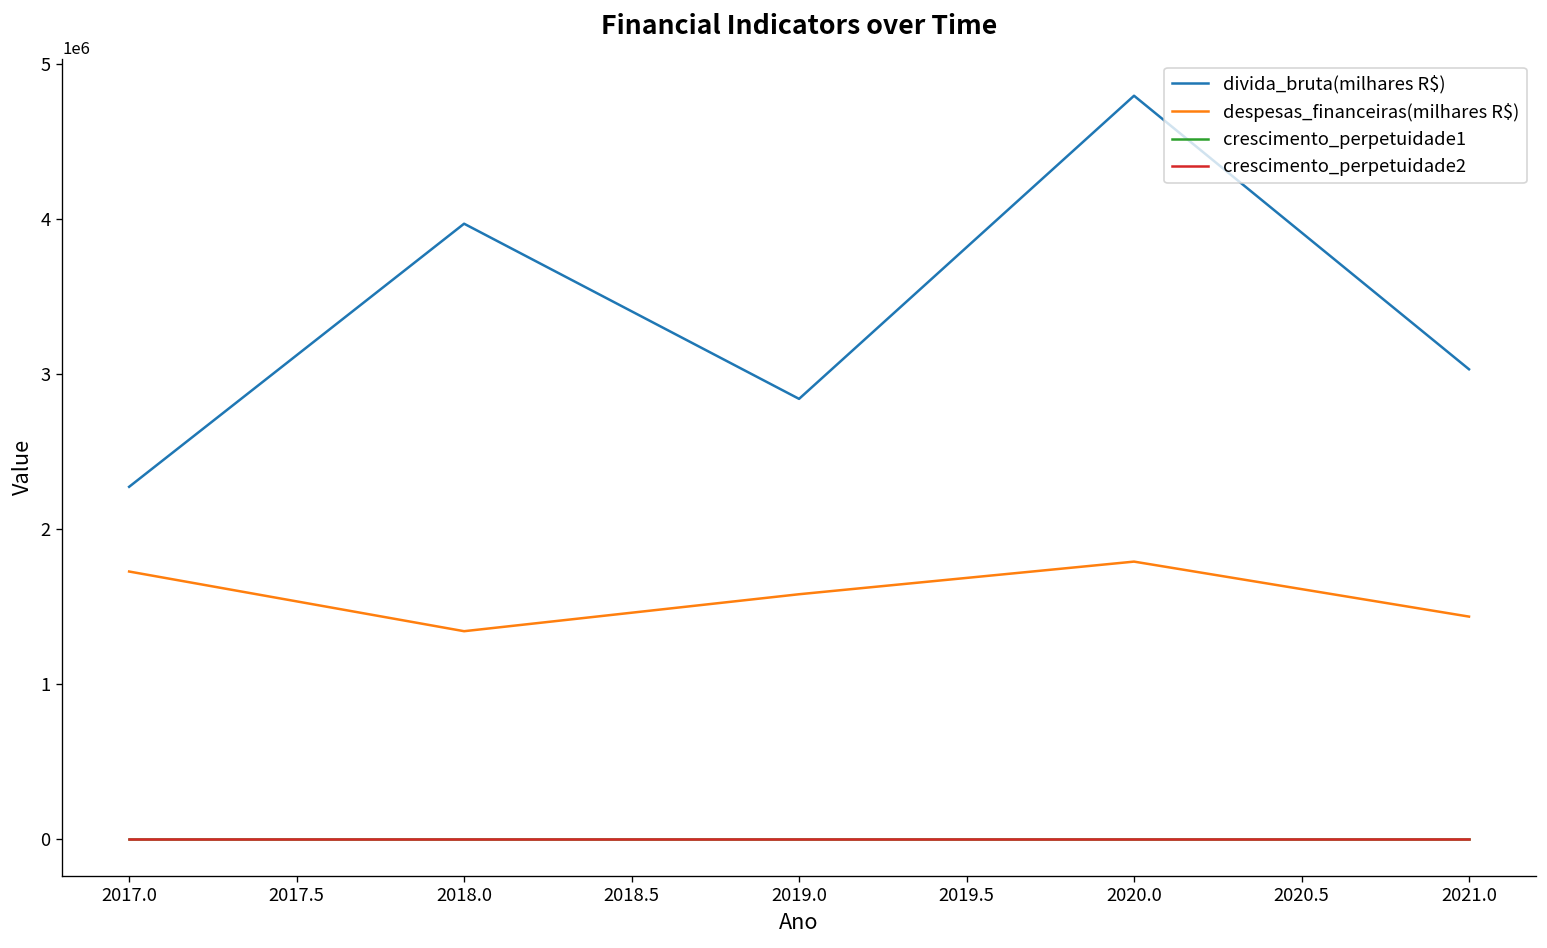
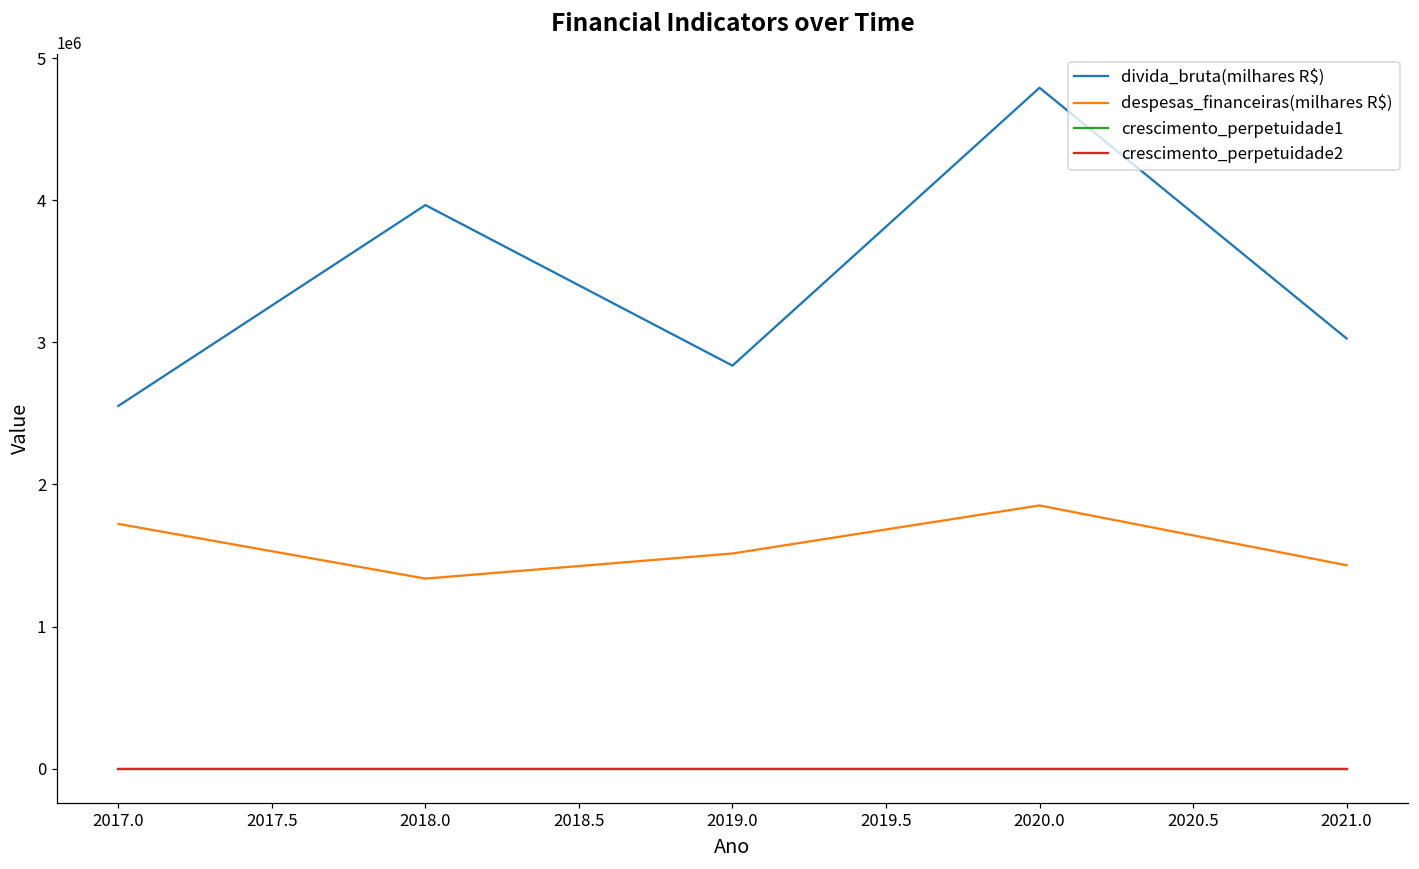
divida_bruta(milhares R$), 2017.0: 2270000 -> 2550000
despesas_financeiras(milhares R$), 2019.0: 1580000 -> 1510000
despesas_financeiras(milhares R$), 2020.0: 1790000 -> 1850000
